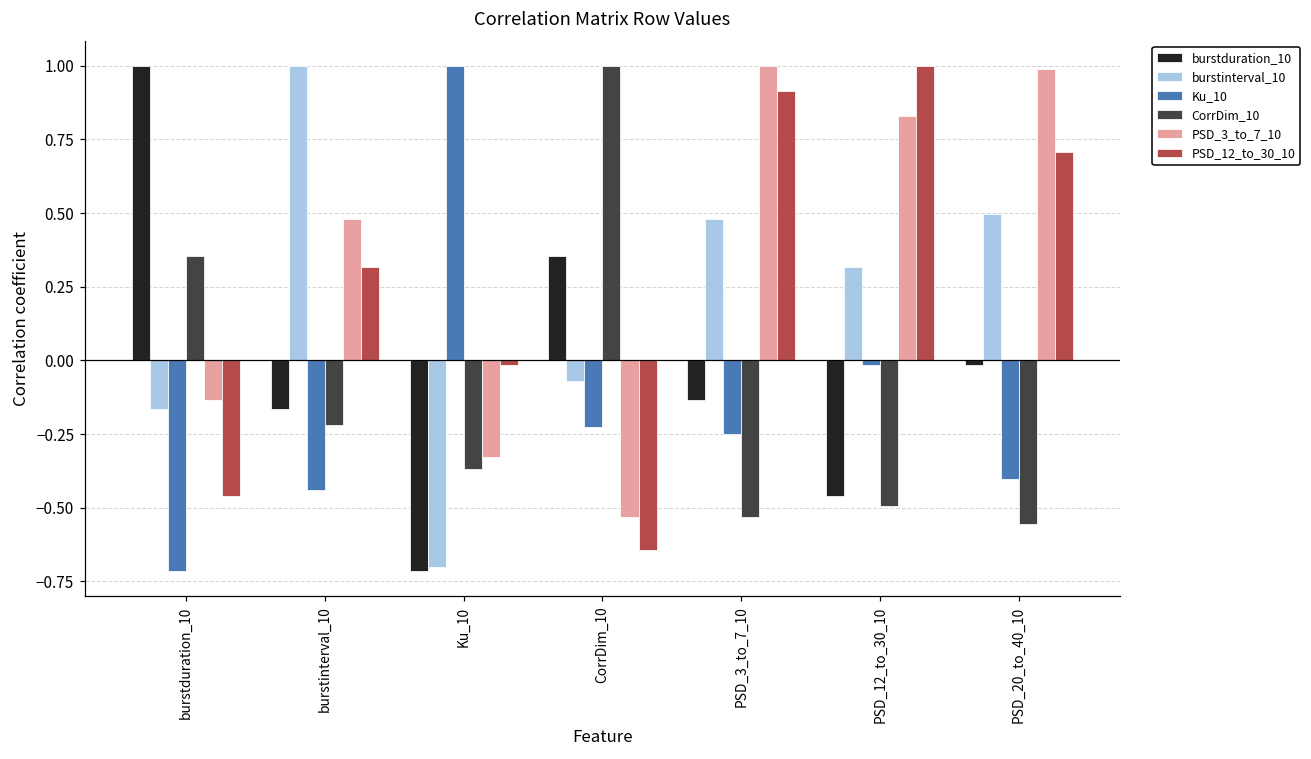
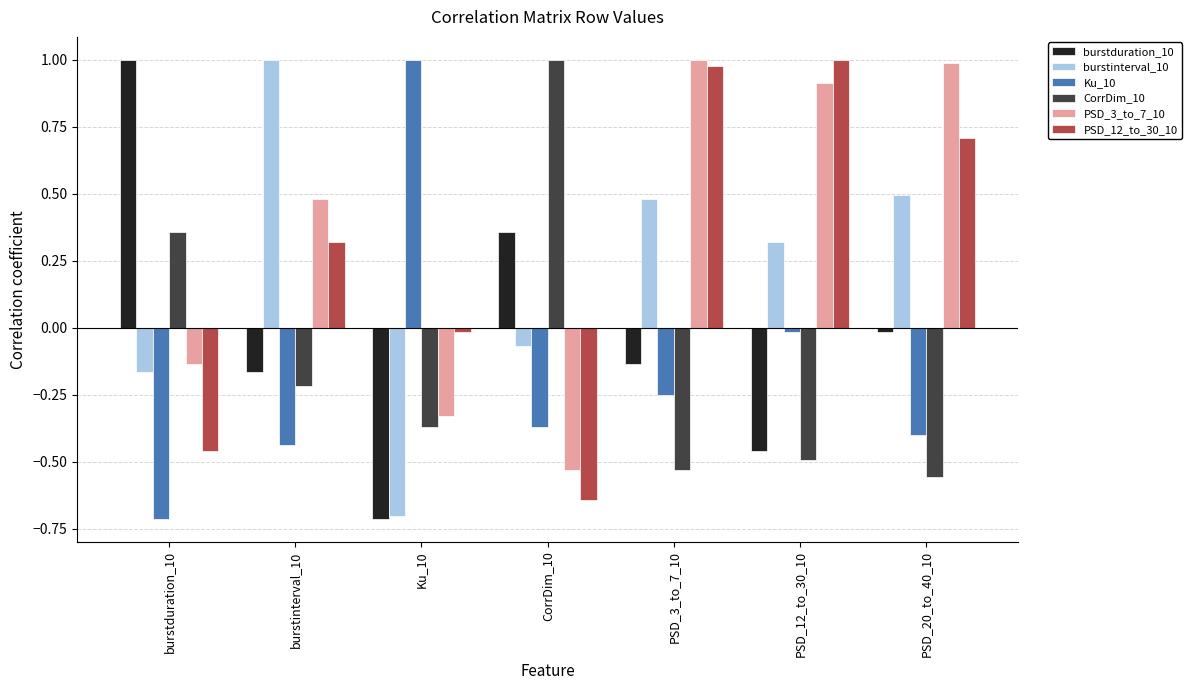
Ku_10, CorrDim_10: -0.23 -> -0.37
PSD_12_to_30_10, PSD_3_to_7_10: 0.91 -> 0.98
PSD_3_to_7_10, PSD_12_to_30_10: 0.83 -> 0.91
